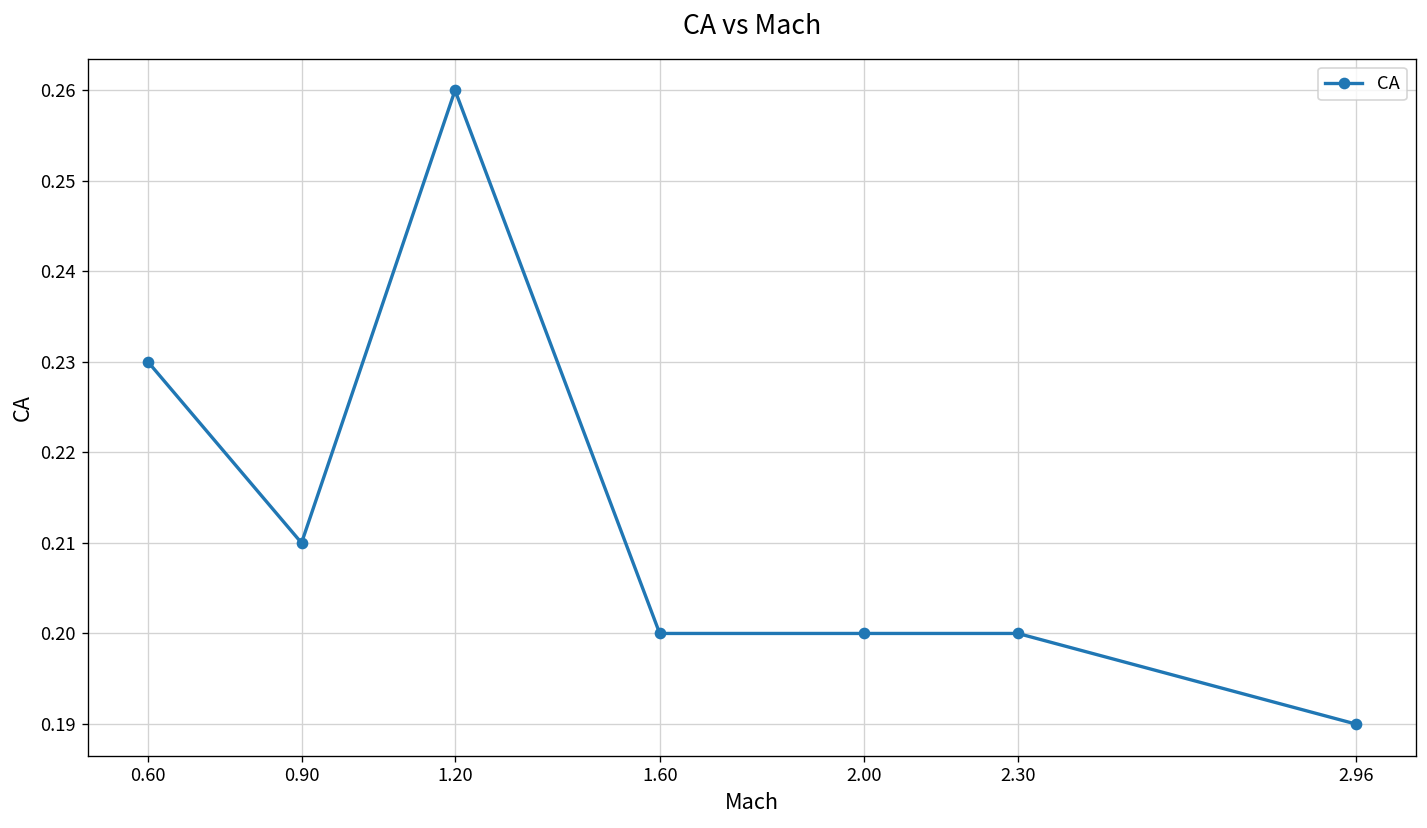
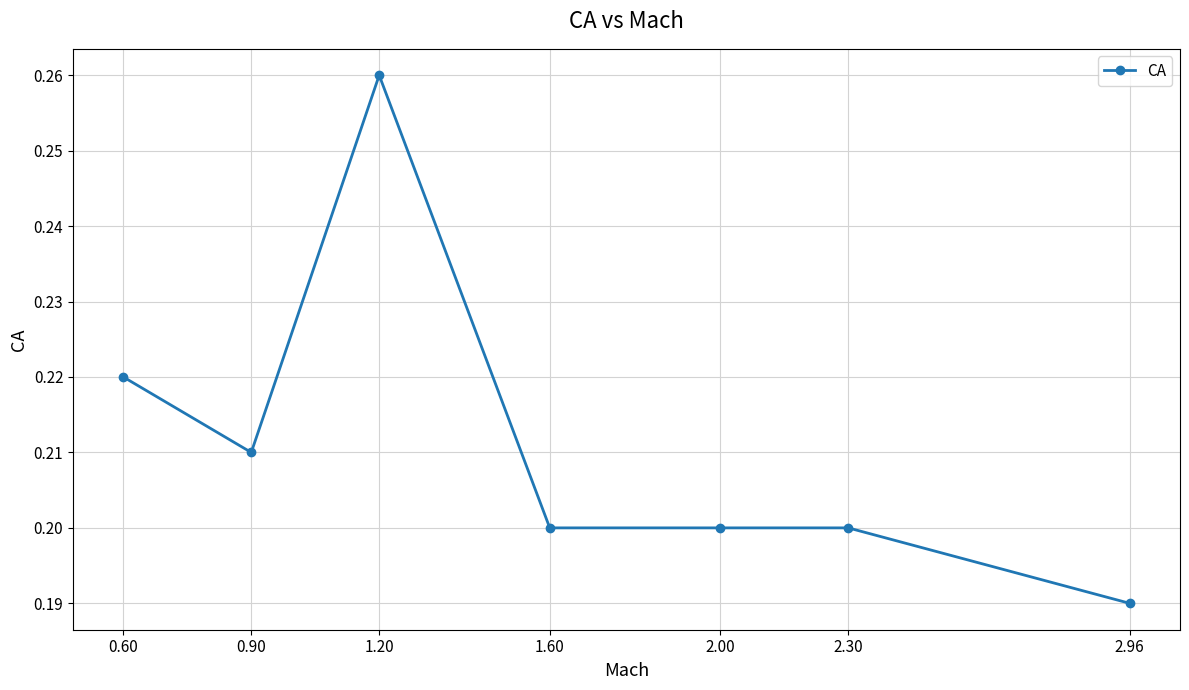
0.60: 0.23 -> 0.22
